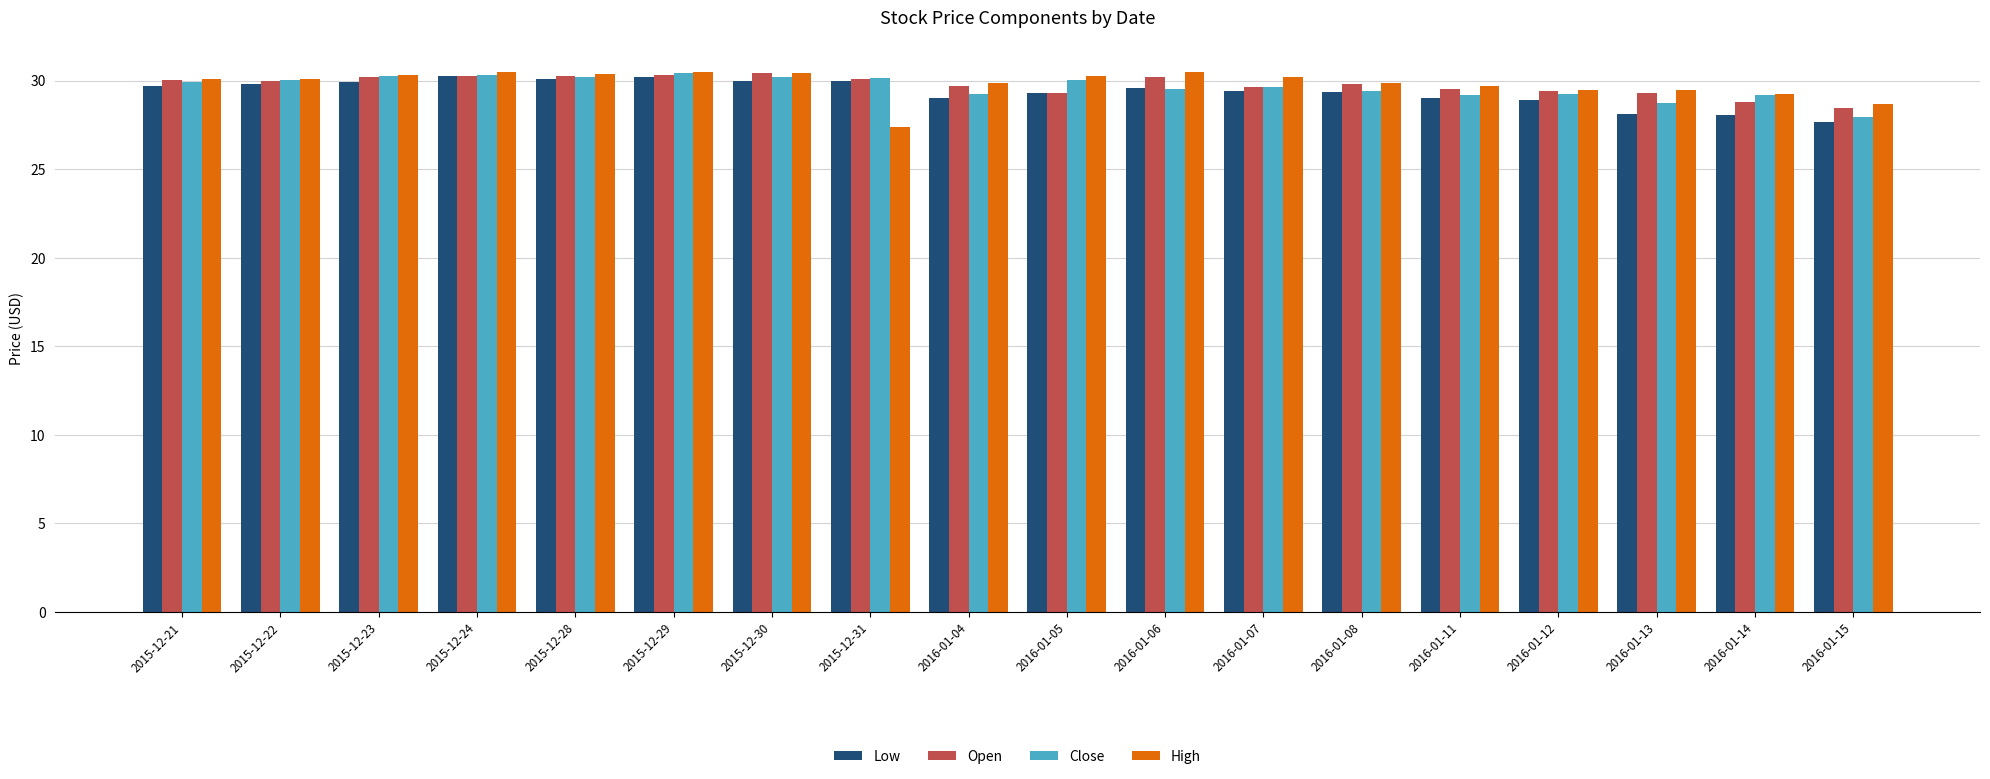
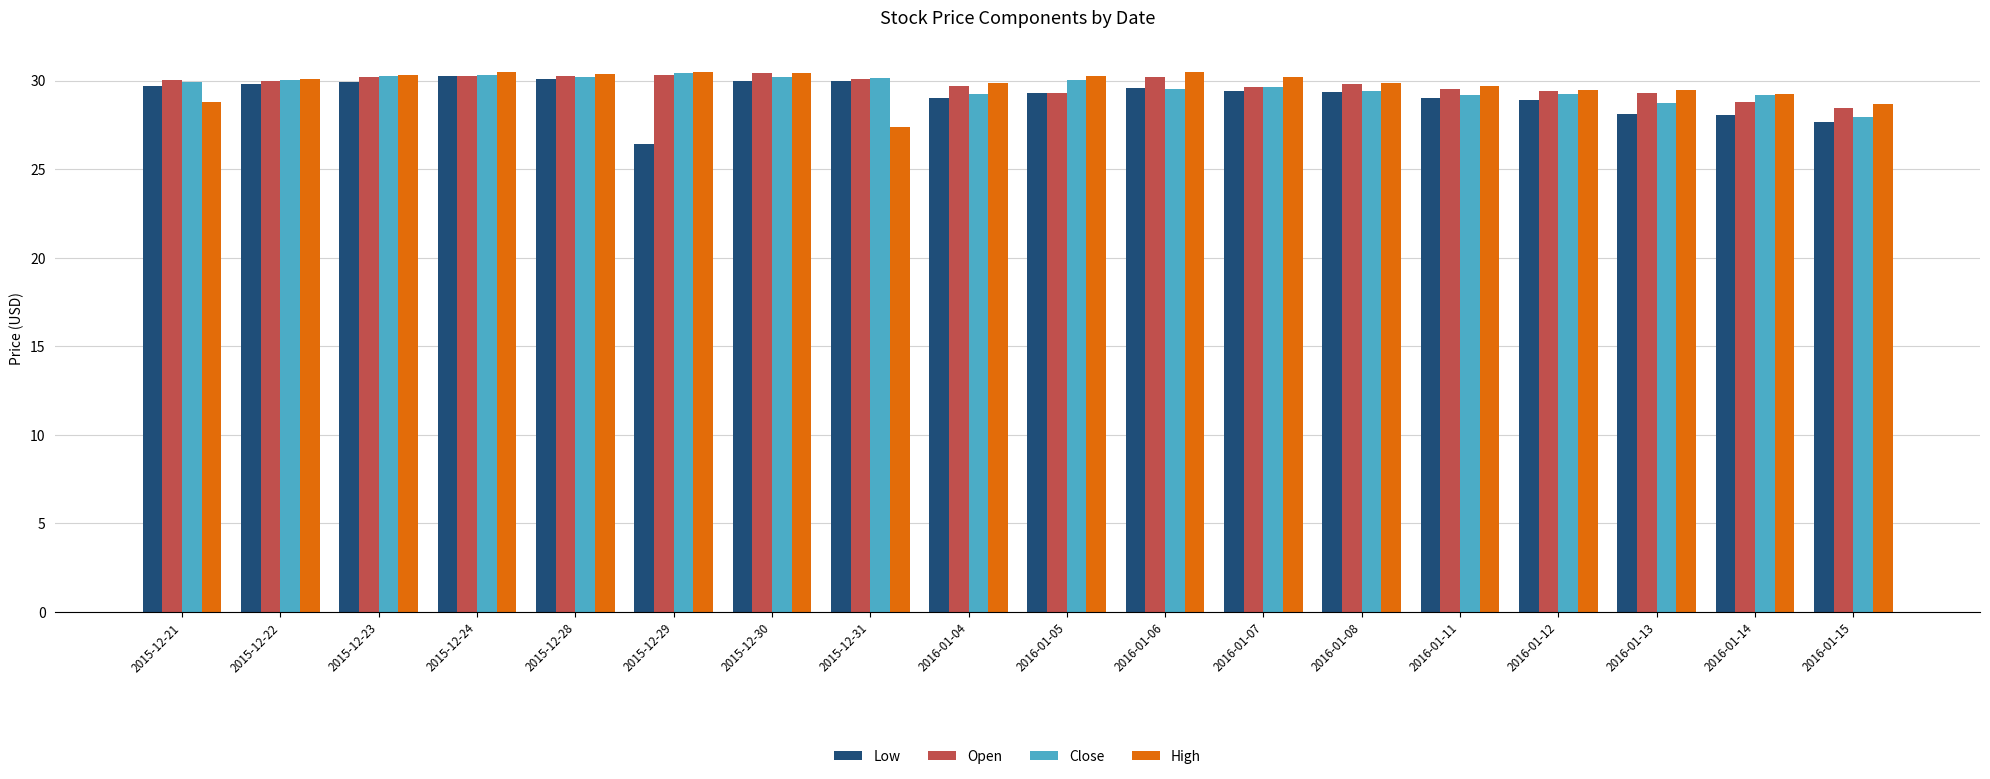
High, 2015-12-21: 30.1 -> 28.8
Low, 2015-12-29: 30.2 -> 26.4
